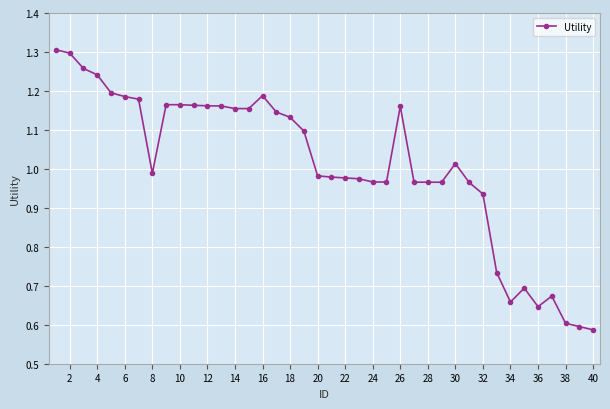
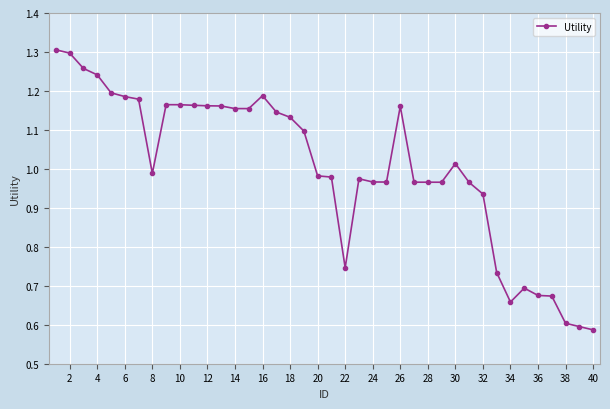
22: 0.98 -> 0.75
36: 0.65 -> 0.68
